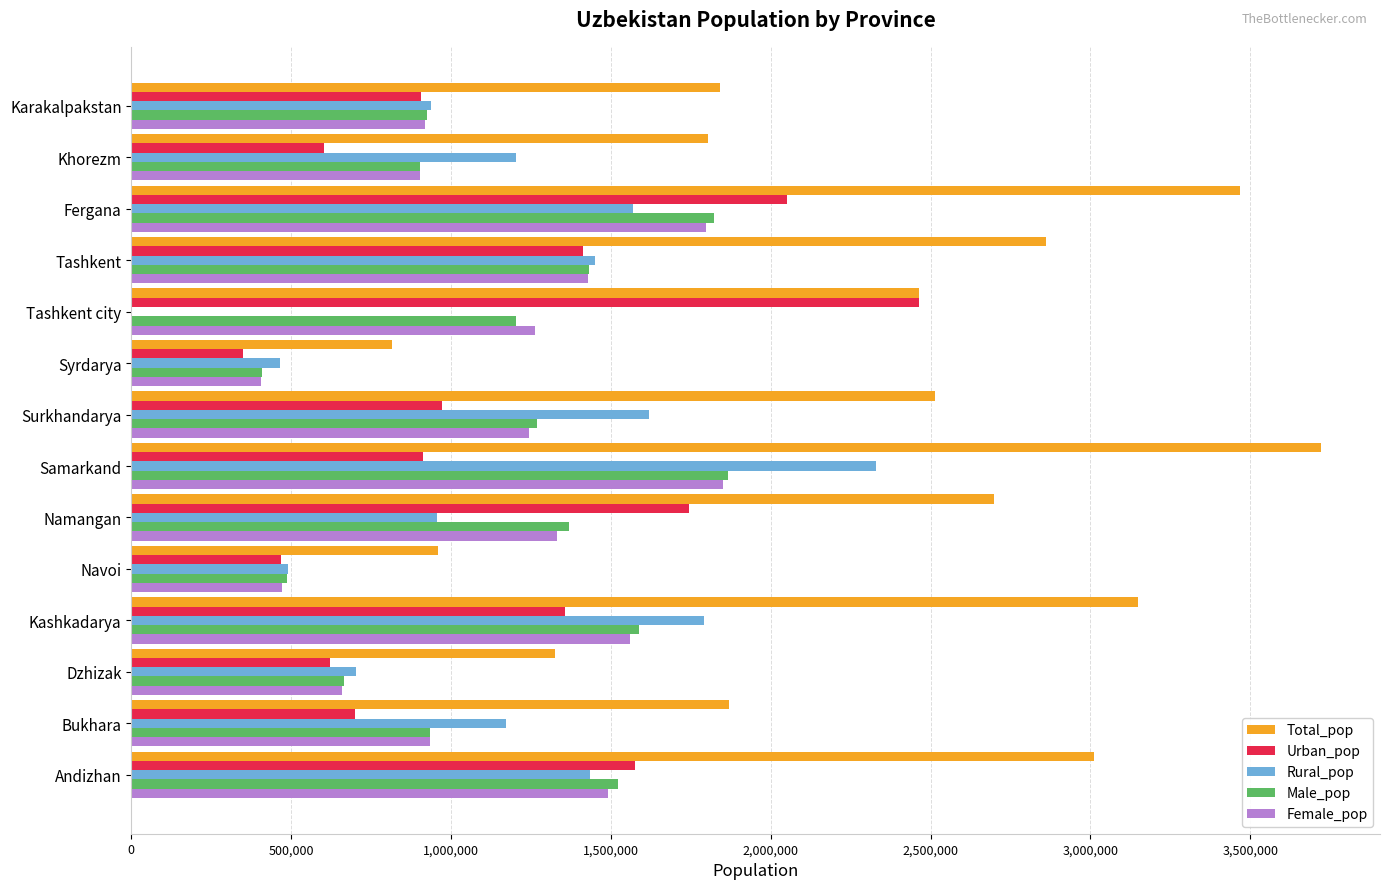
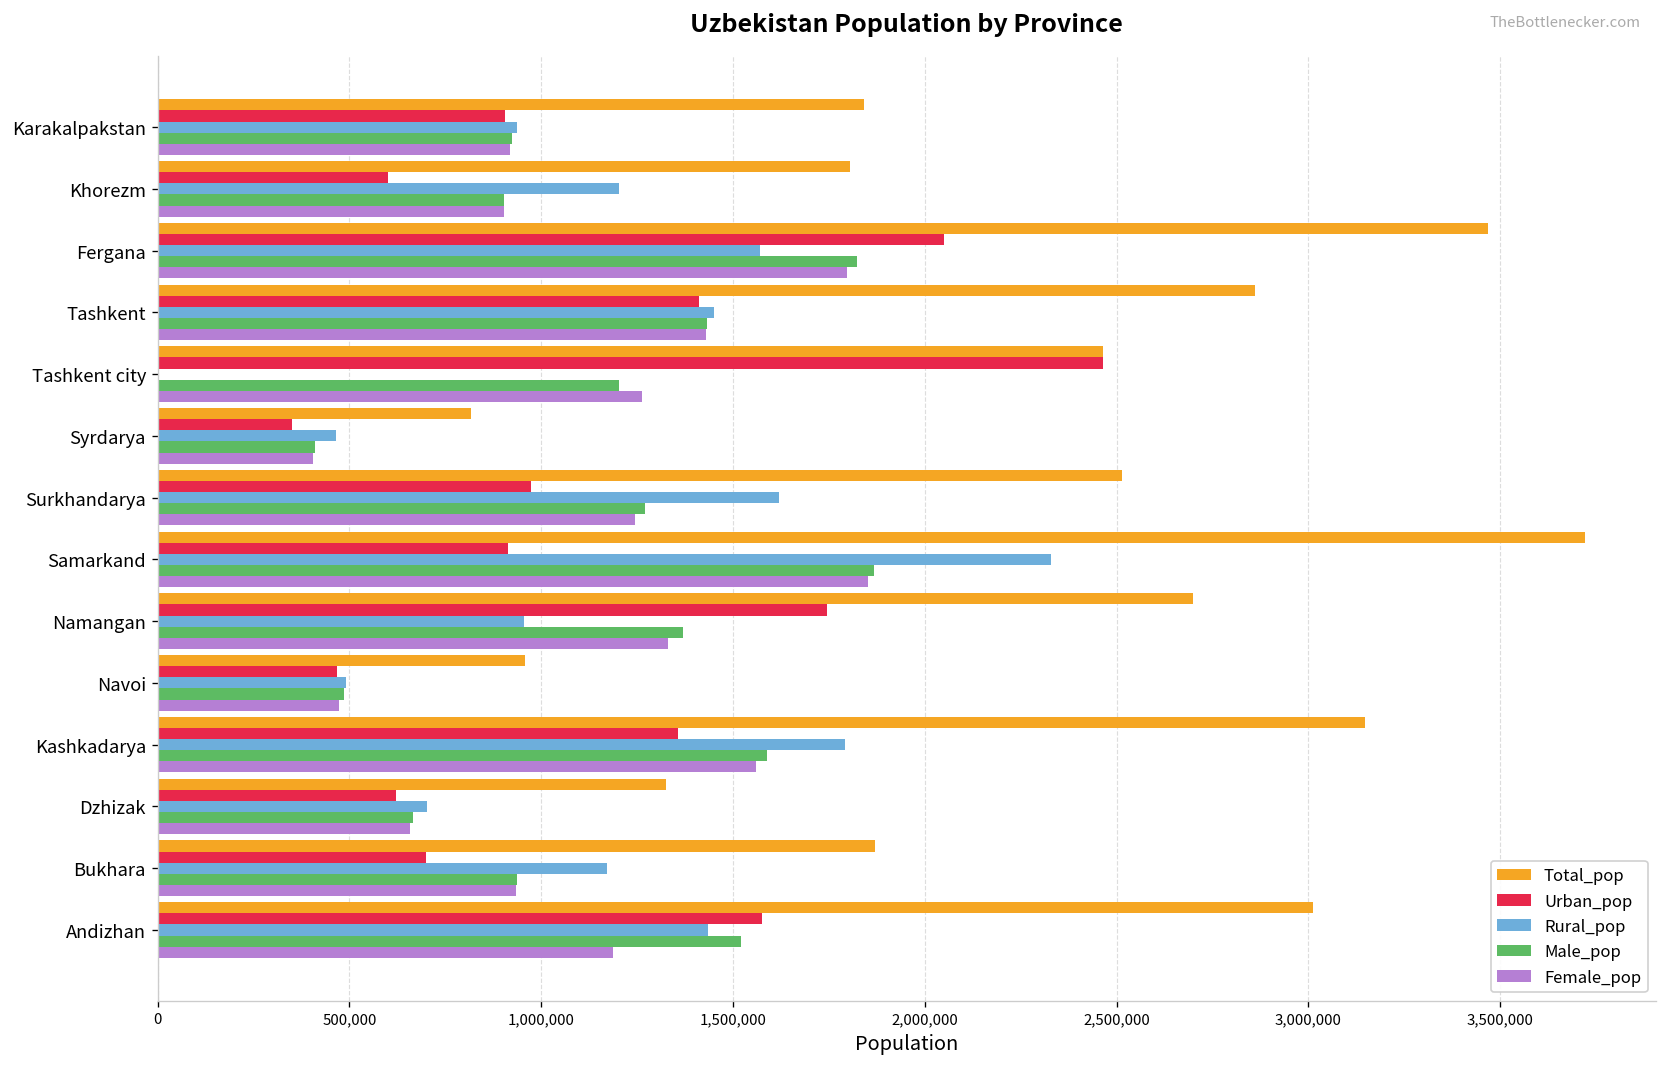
Female_pop, Andizhan: 1,490,000 -> 1,190,000
